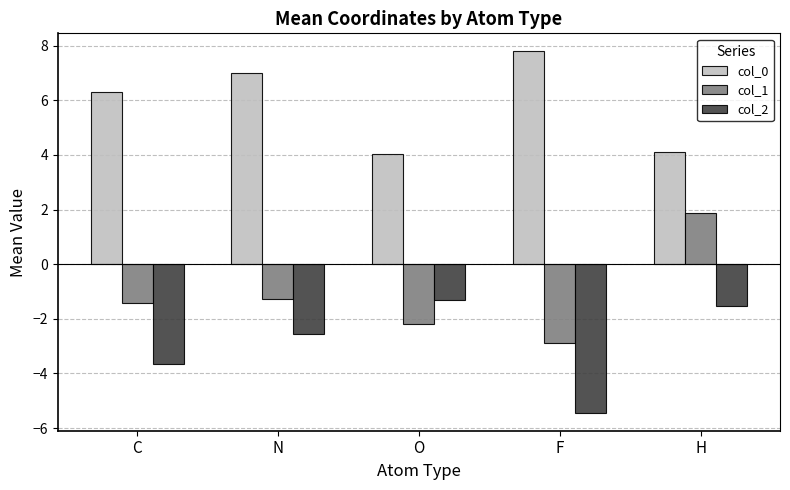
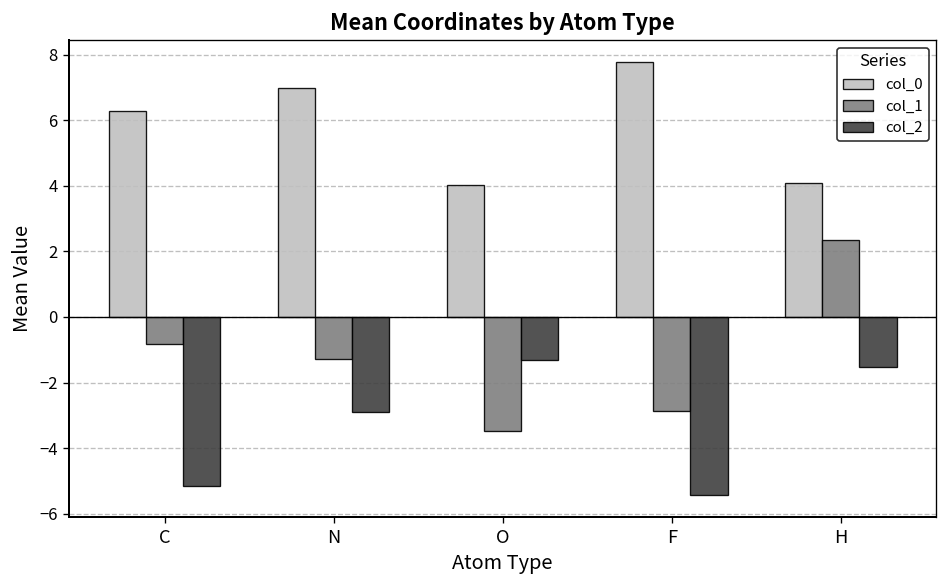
col_1, C: -1.4 -> -0.8
col_2, C: -3.7 -> -5.1
col_2, N: -2.6 -> -2.9
col_1, O: -2.2 -> -3.5
col_1, H: 1.9 -> 2.3
